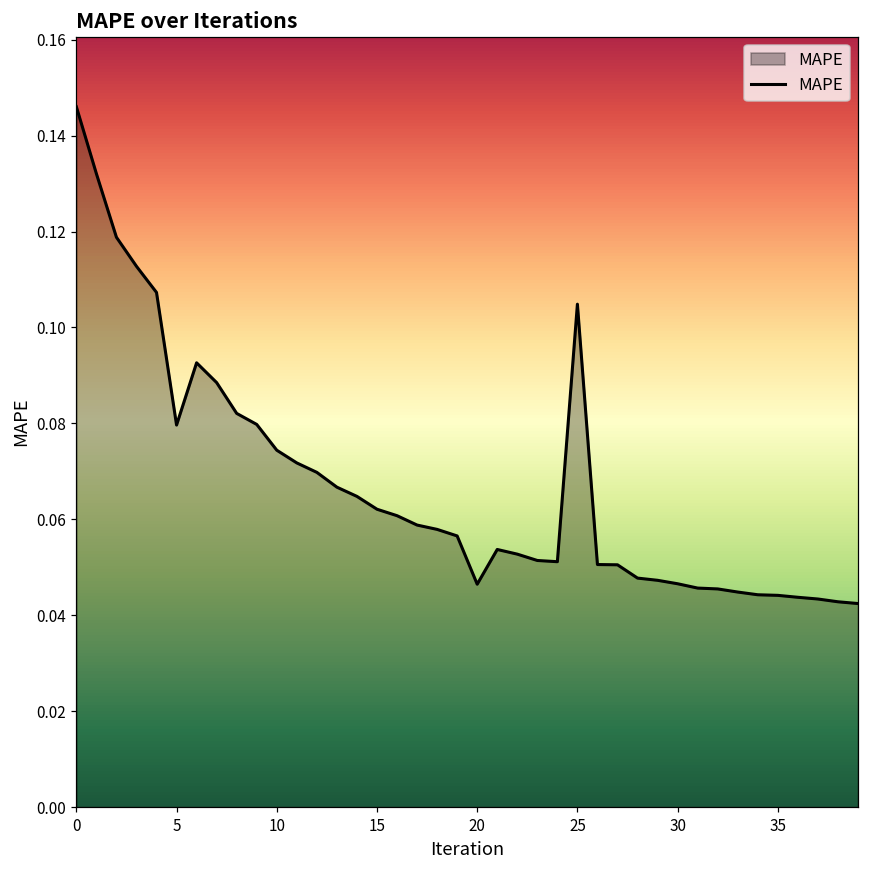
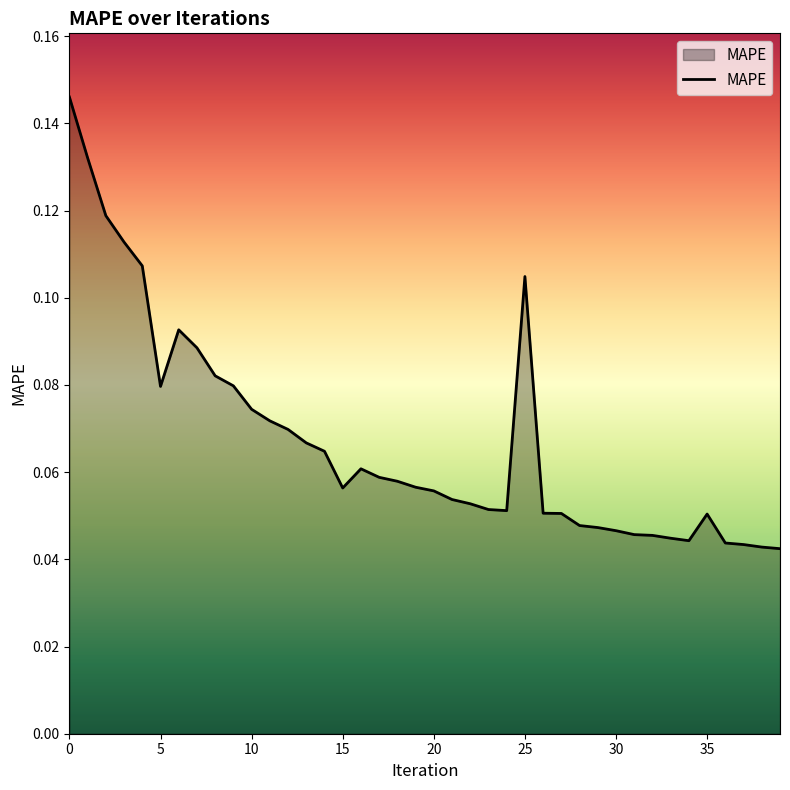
15: 0.062 -> 0.056
20: 0.046 -> 0.056
35: 0.044 -> 0.050
